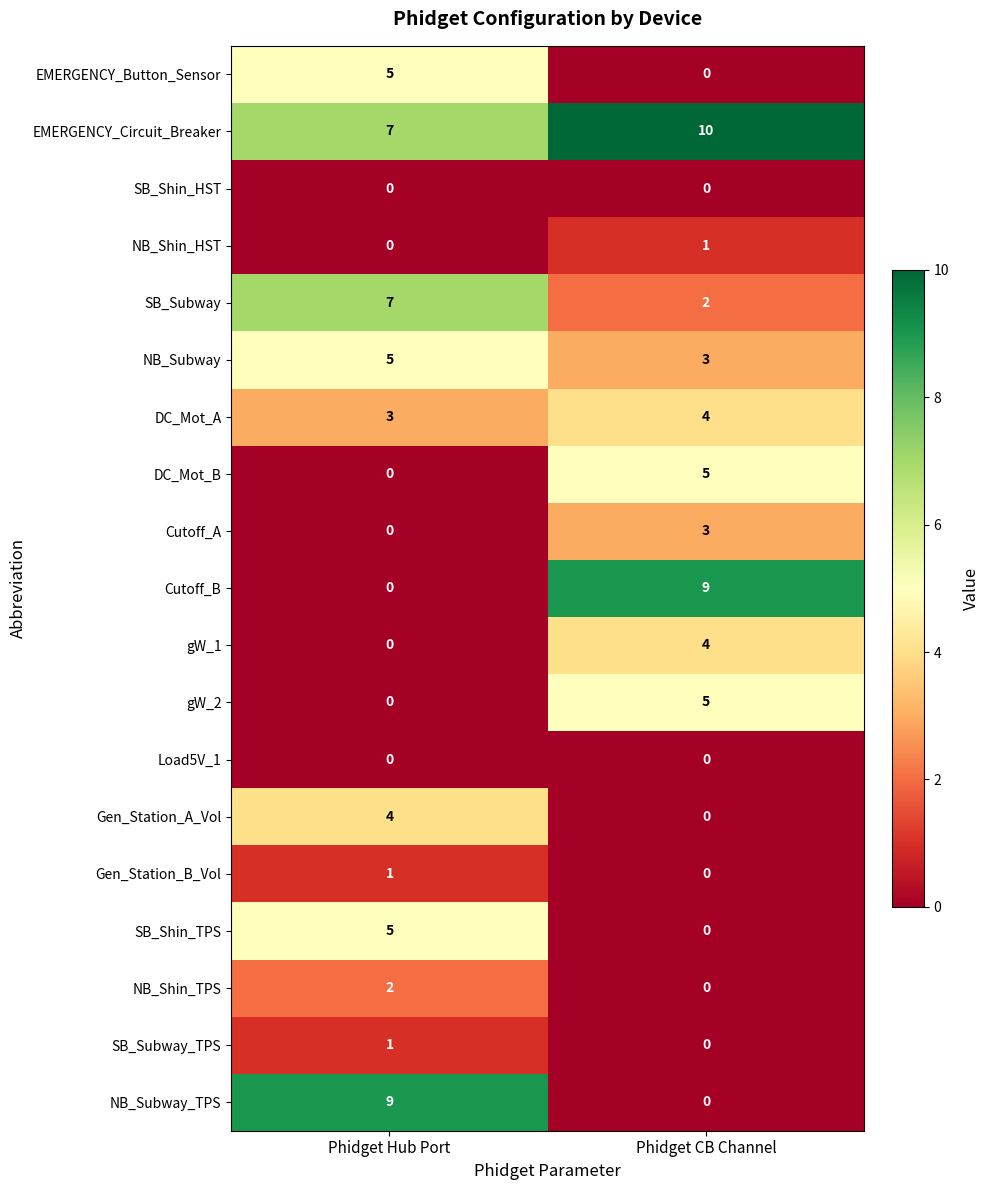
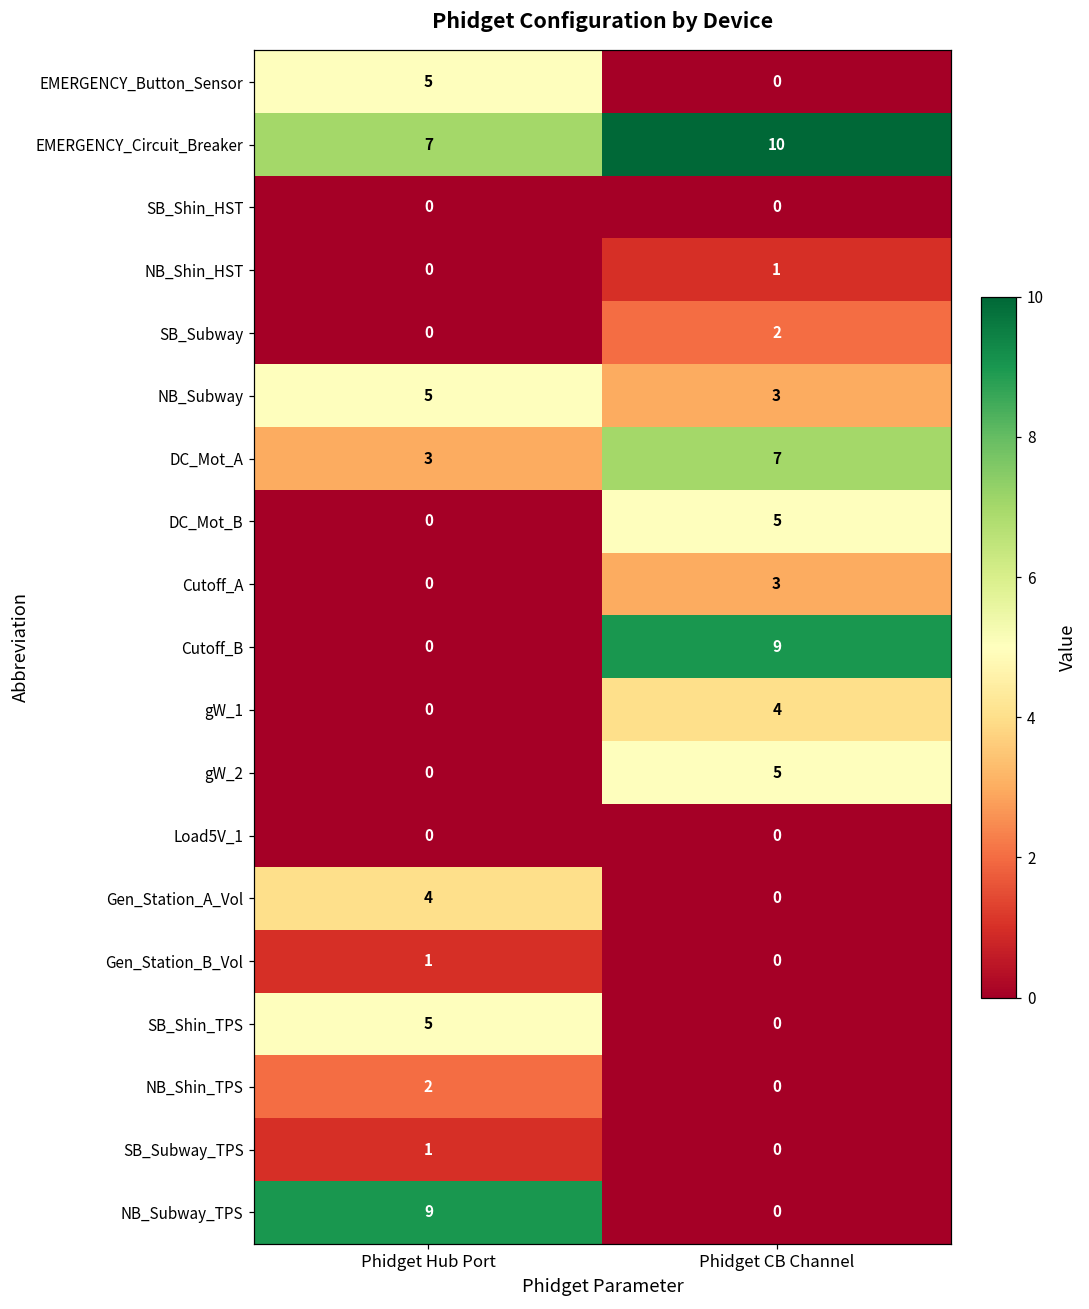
SB_Subway, Phidget Hub Port: 7 -> 0
DC_Mot_A, Phidget CB Channel: 4 -> 7
